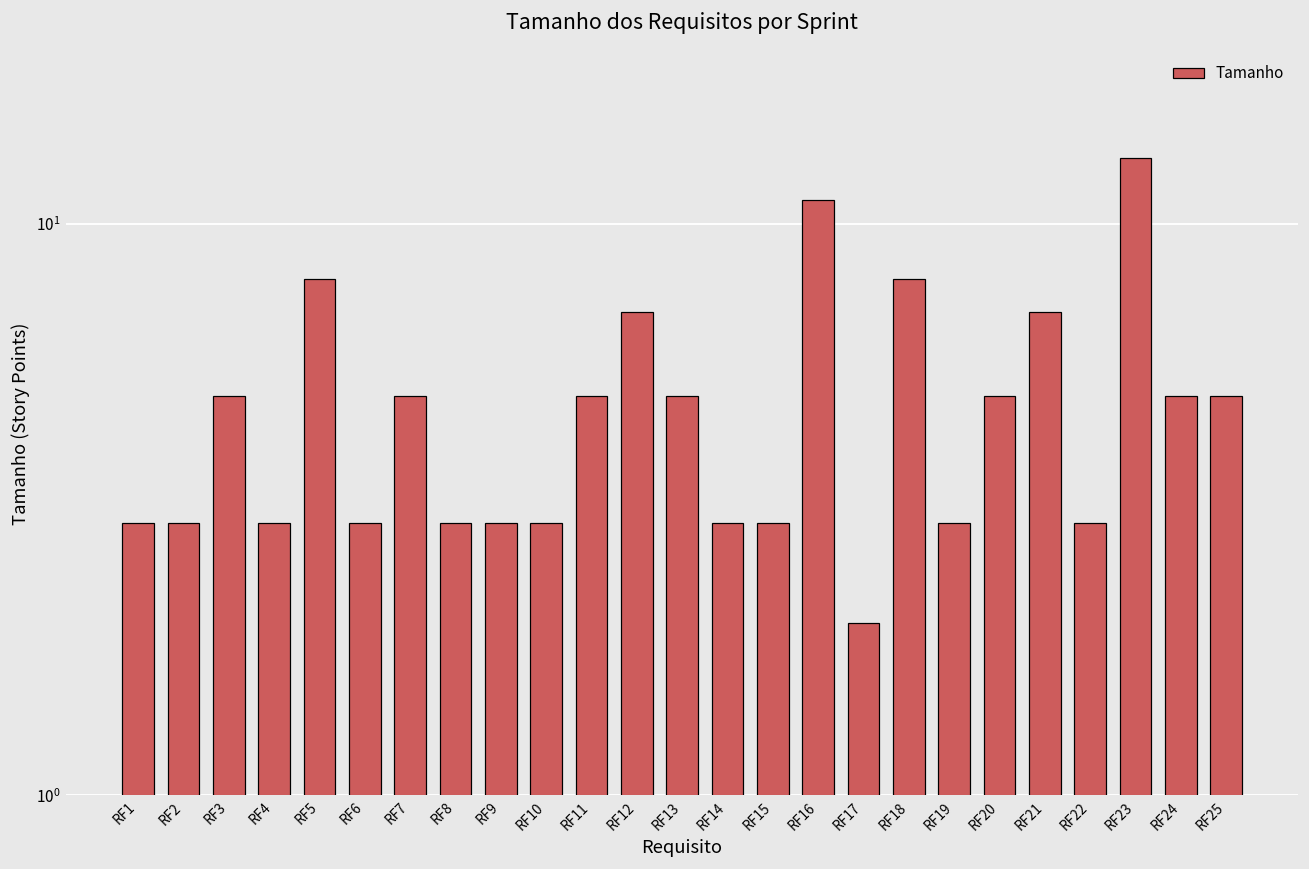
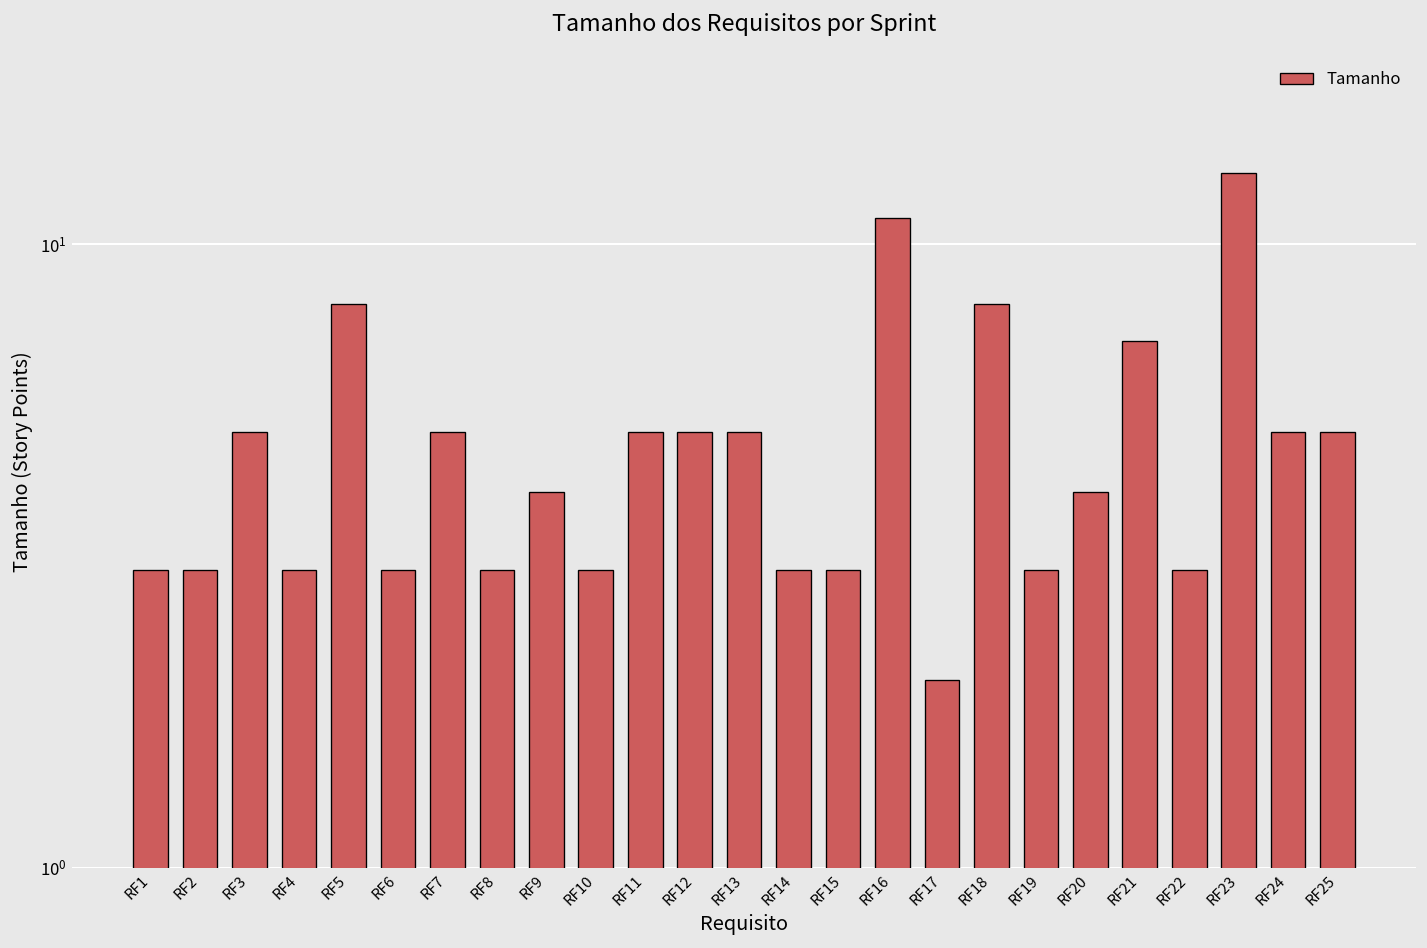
RF9: 3 -> 4
RF12: 7 -> 5
RF20: 5 -> 4
